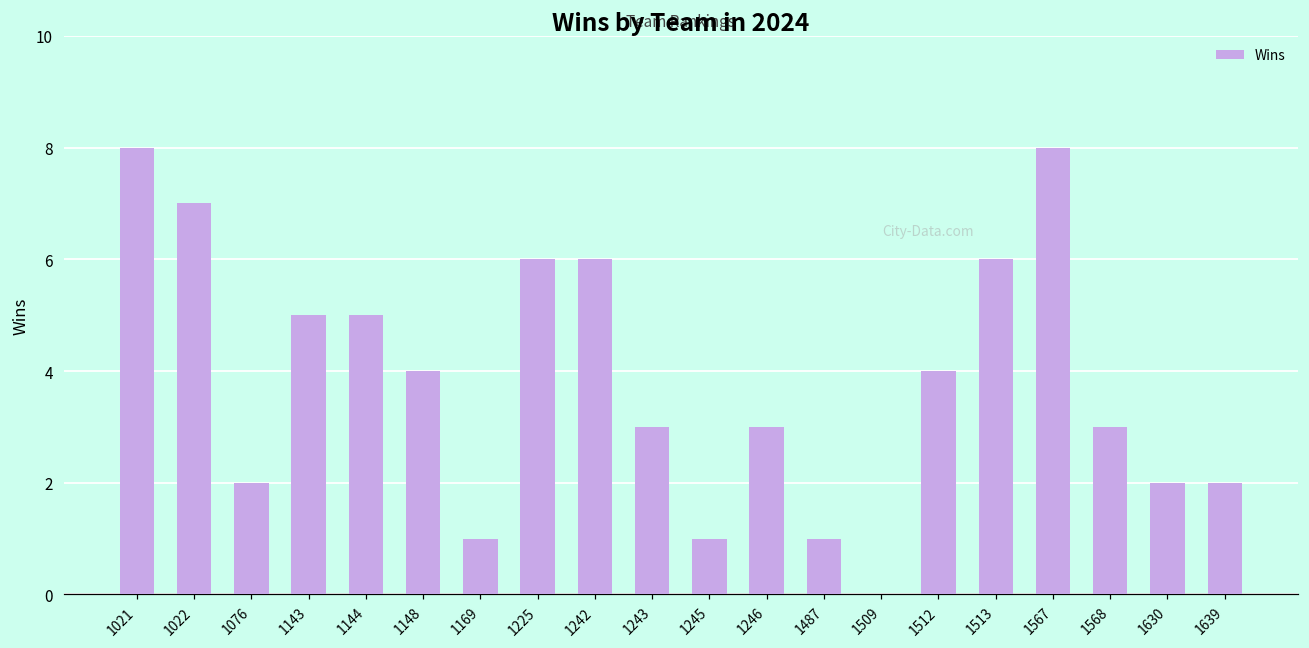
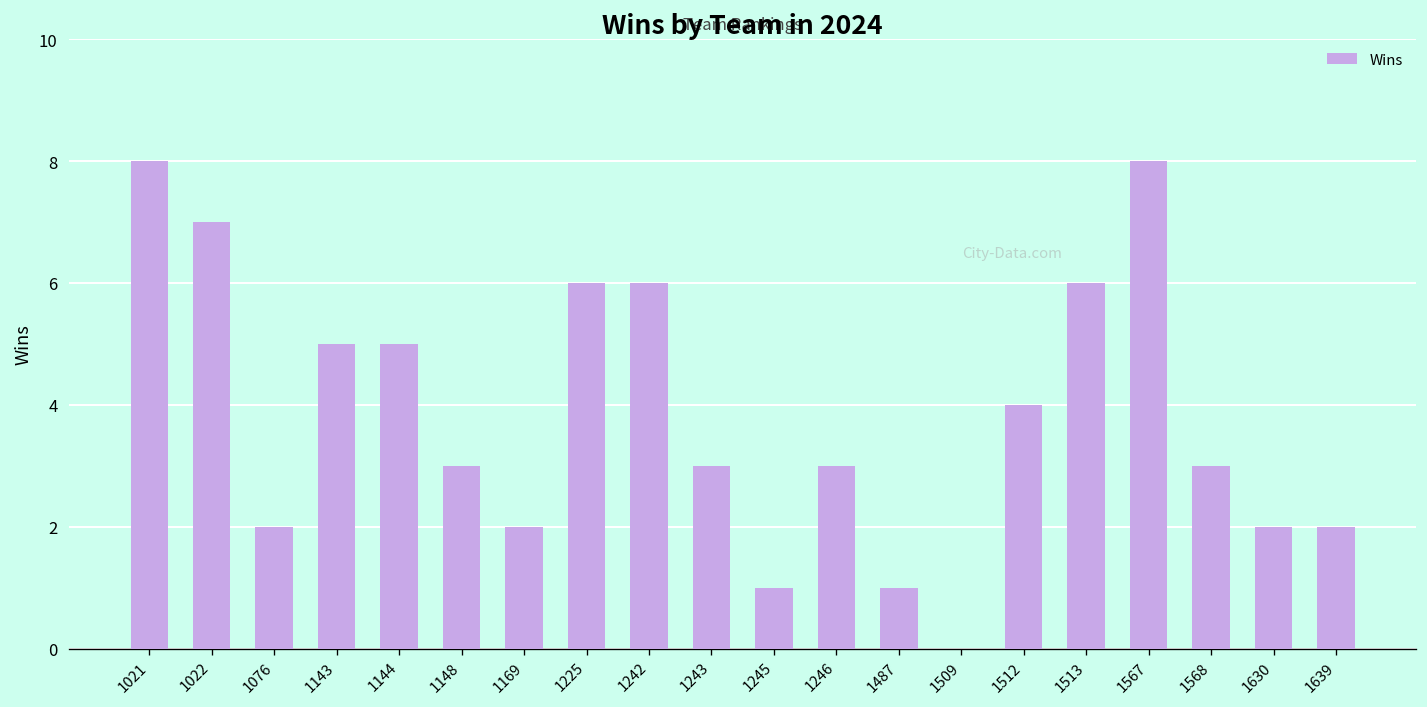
1148: 4 -> 3
1169: 1 -> 2
